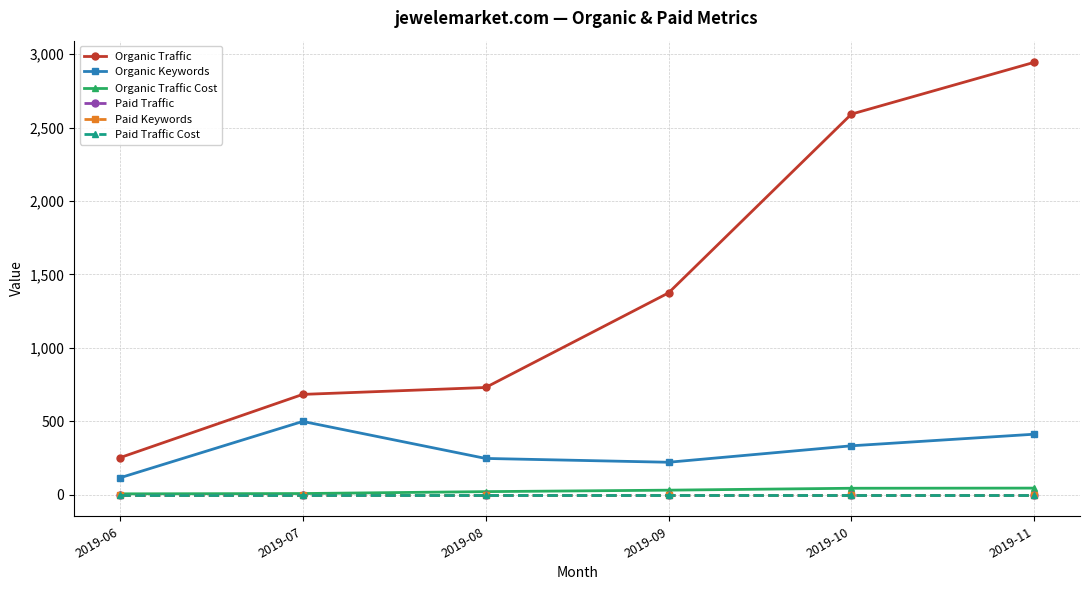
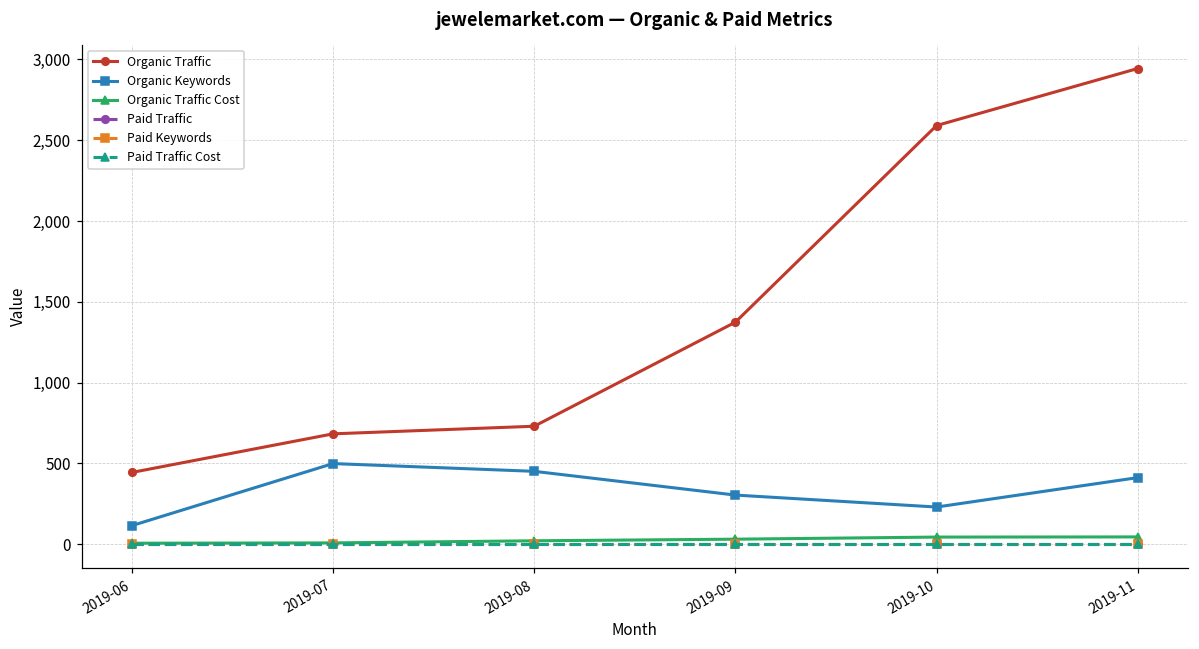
Organic Traffic, 2019-06: 250 -> 440
Organic Keywords, 2019-08: 250 -> 450
Organic Keywords, 2019-09: 220 -> 300
Organic Keywords, 2019-10: 330 -> 230
